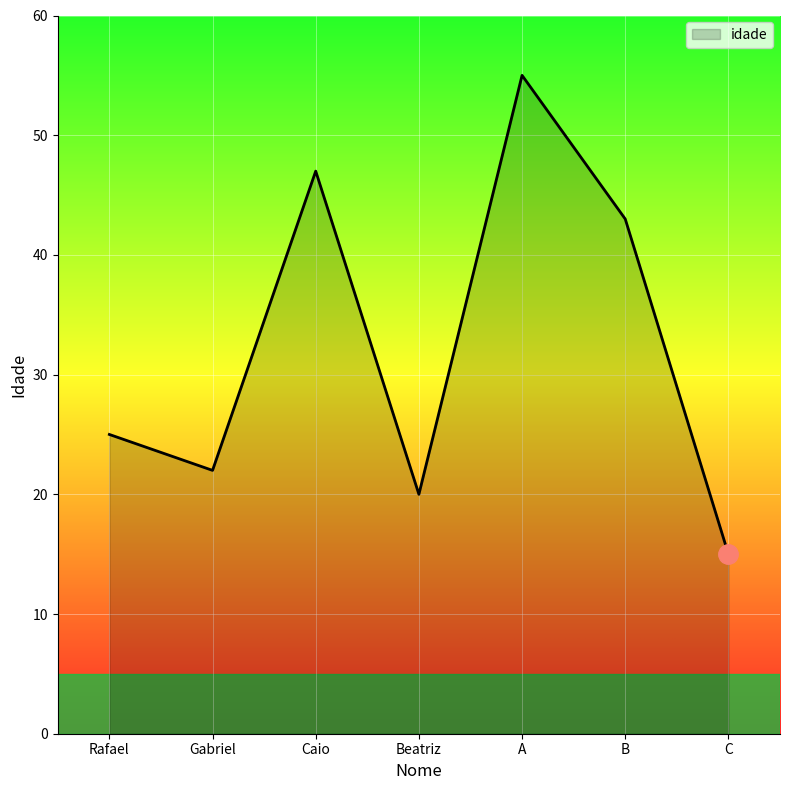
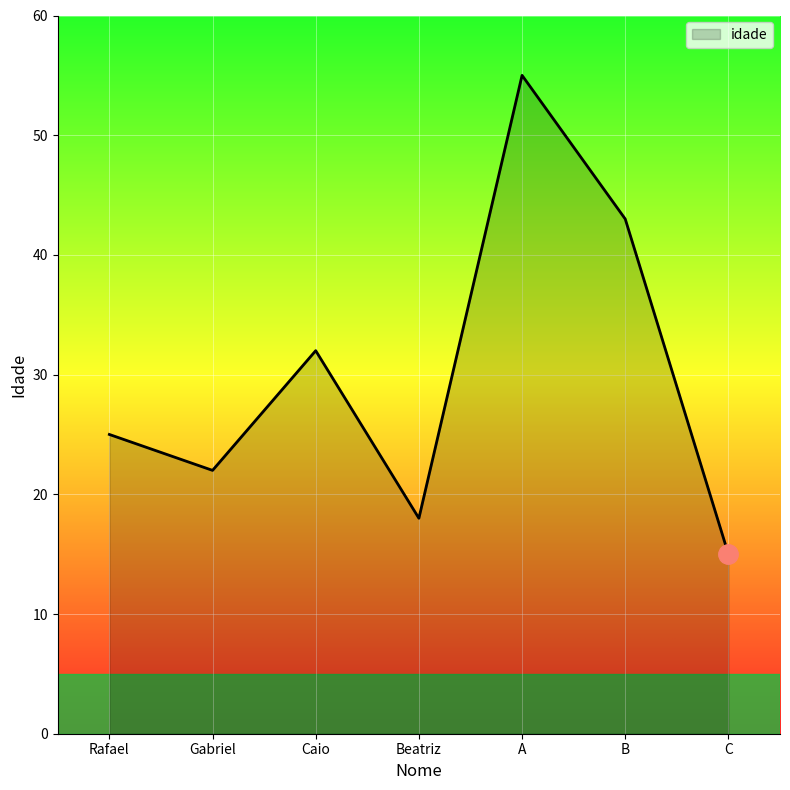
idade, Caio: 47 -> 32
idade, Beatriz: 20 -> 18
